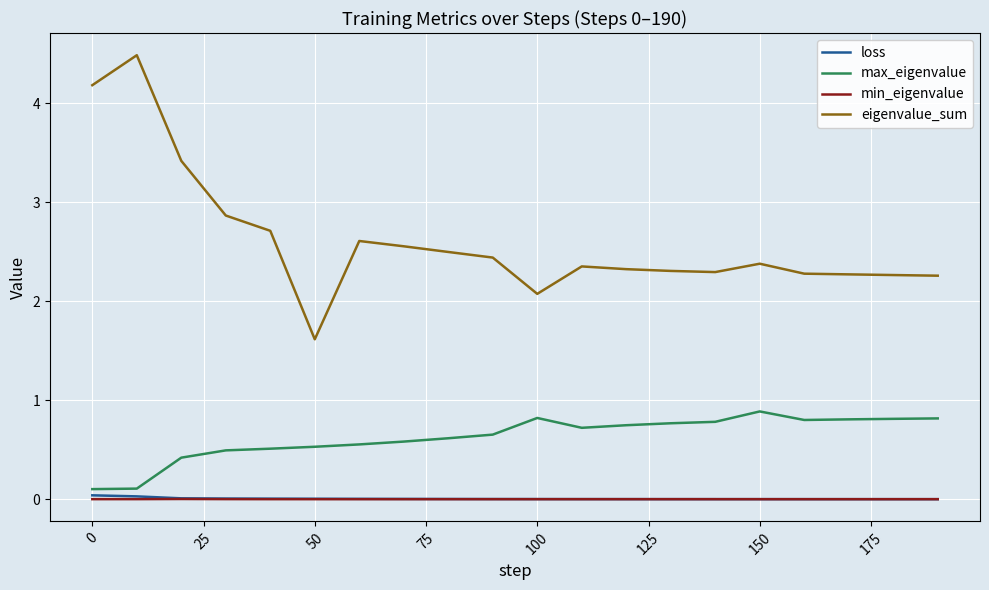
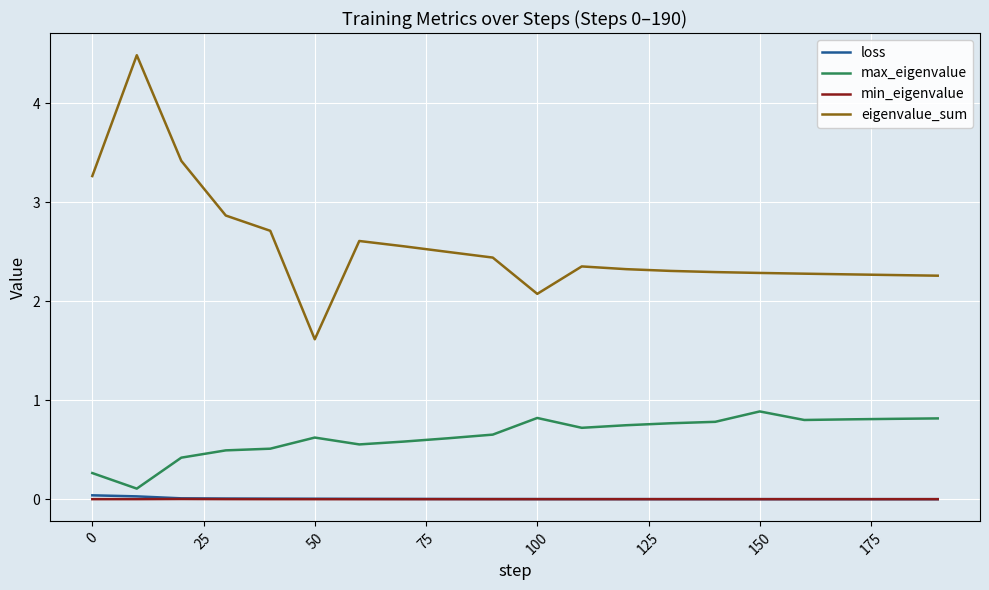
max_eigenvalue, 0: 0.1 -> 0.3
eigenvalue_sum, 0: 4.2 -> 3.3
max_eigenvalue, 50: 0.5 -> 0.6
eigenvalue_sum, 150: 2.4 -> 2.3
